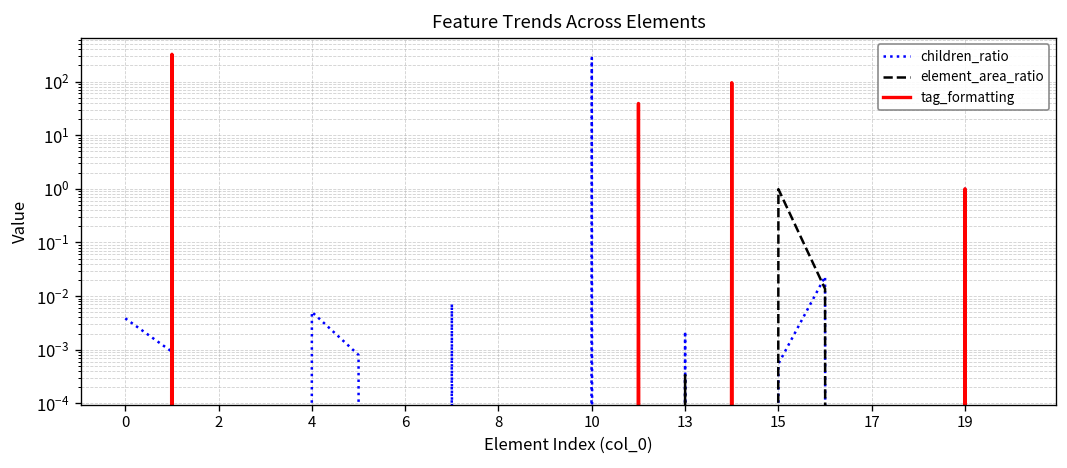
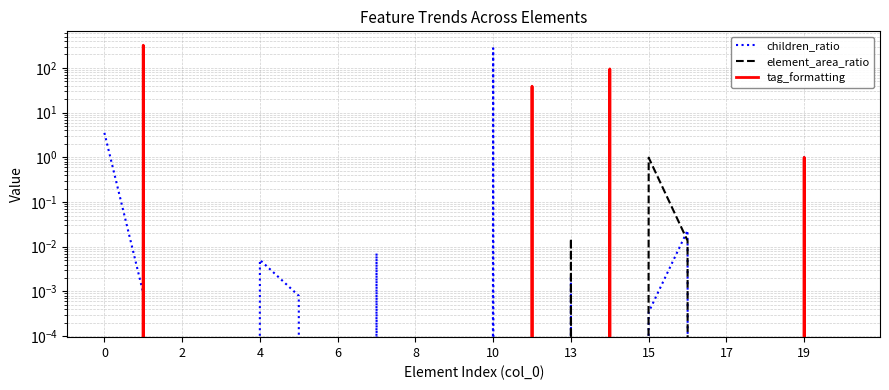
children_ratio, 0: 0.004 -> 4
element_area_ratio, 13: 0.0003 -> 0.015
children_ratio, 15: 0.0005 -> 0.0003
